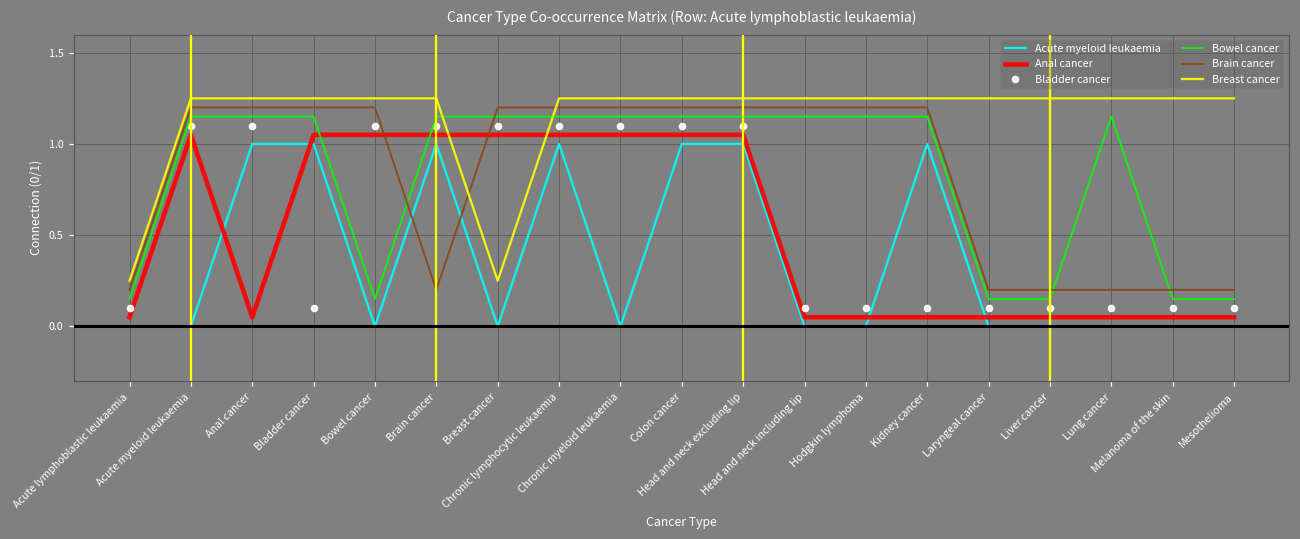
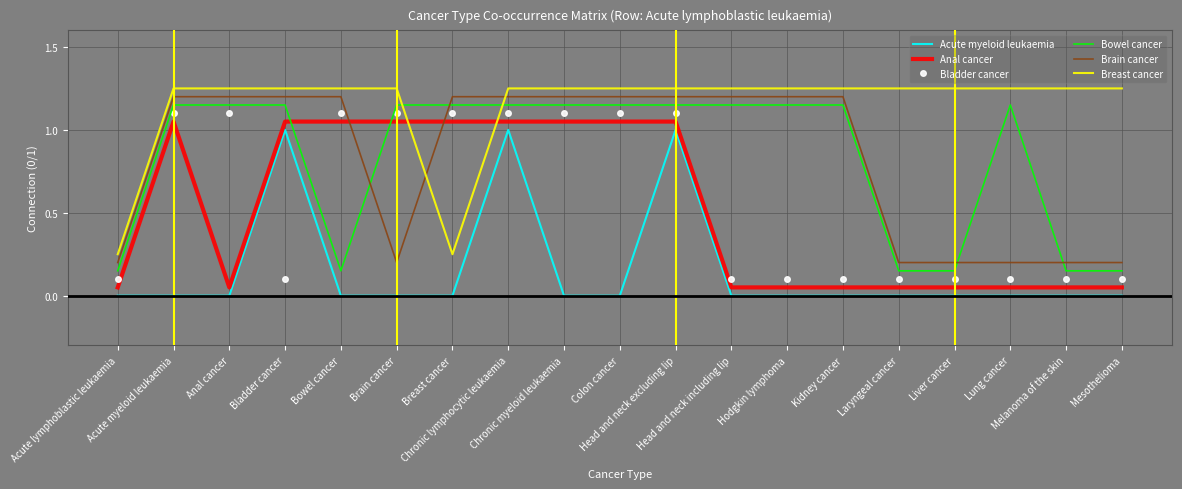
Acute myeloid leukaemia, Anal cancer: 1 -> 0
Acute myeloid leukaemia, Brain cancer: 1 -> 0
Acute myeloid leukaemia, Colon cancer: 1 -> 0
Acute myeloid leukaemia, Kidney cancer: 1 -> 0
